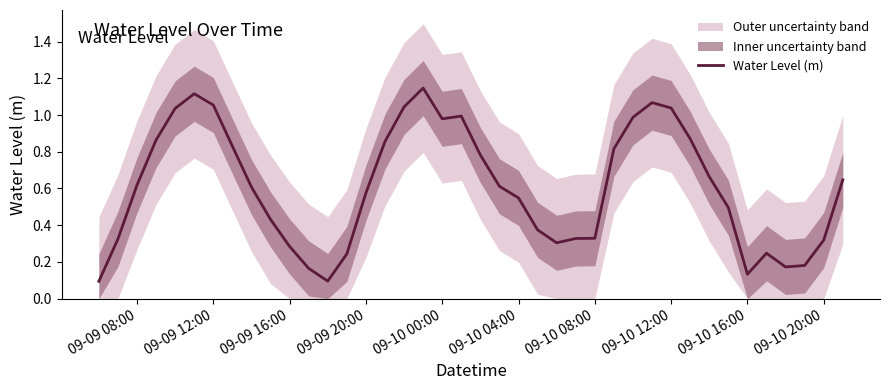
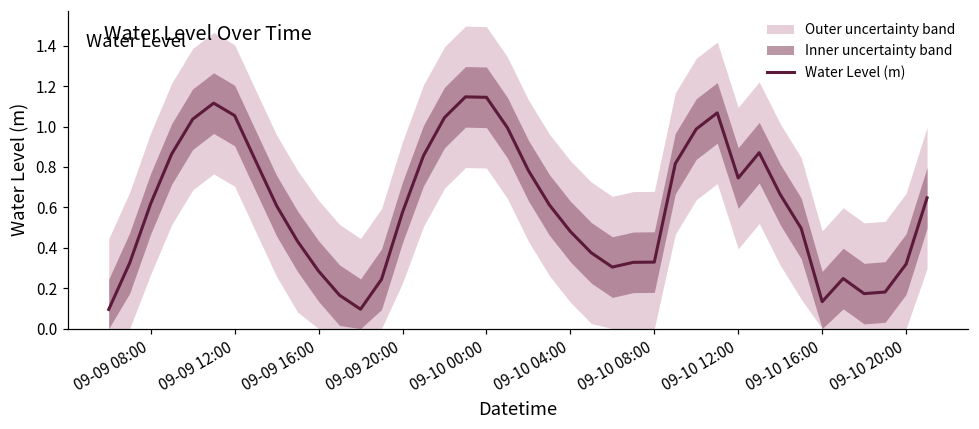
Water Level (m), 09-10 00:00: 0.98 -> 1.14
Water Level (m), 09-10 04:00: 0.55 -> 0.48
Water Level (m), 09-10 12:00: 1.04 -> 0.75
